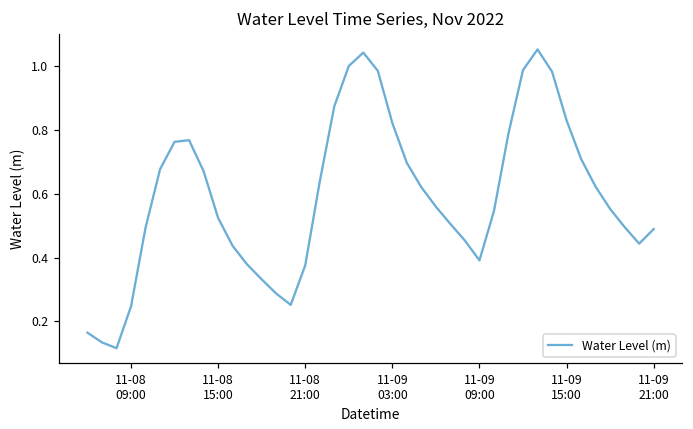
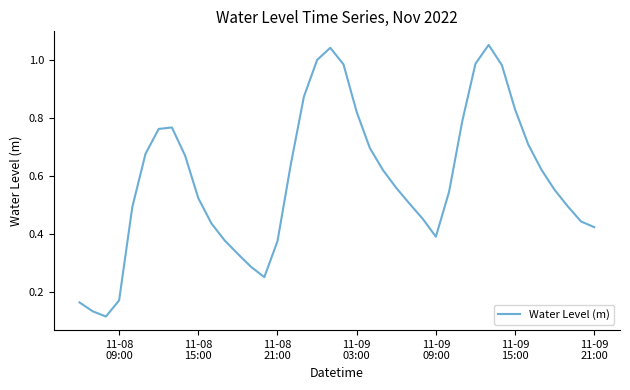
11-08 09:00: 0.25 -> 0.17
11-09 21:00: 0.49 -> 0.42
